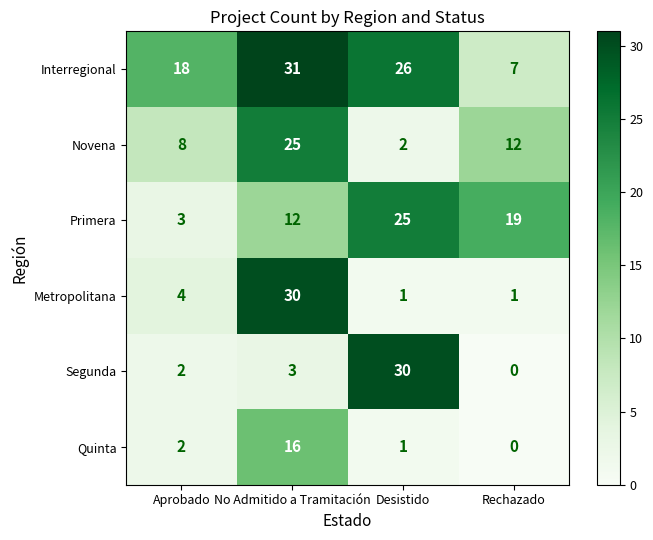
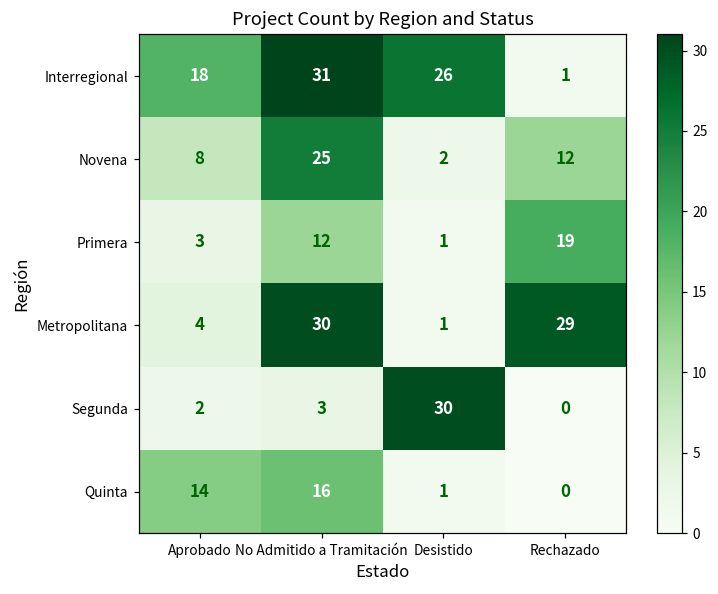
Interregional, Rechazado: 7 -> 1
Primera, Desistido: 25 -> 1
Metropolitana, Rechazado: 1 -> 29
Quinta, Aprobado: 2 -> 14
